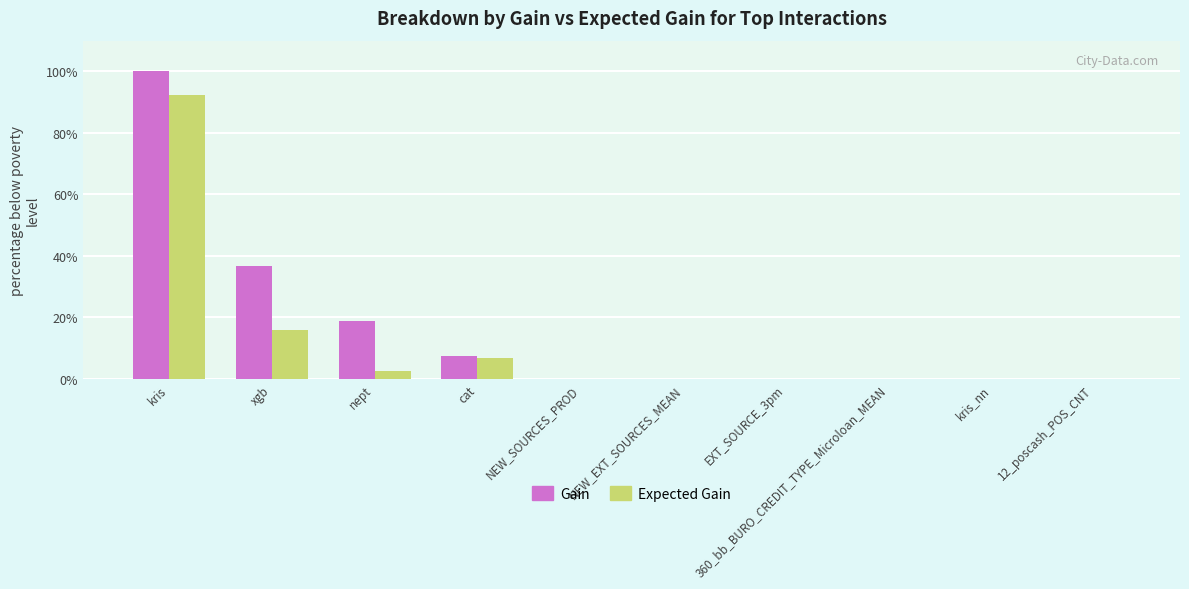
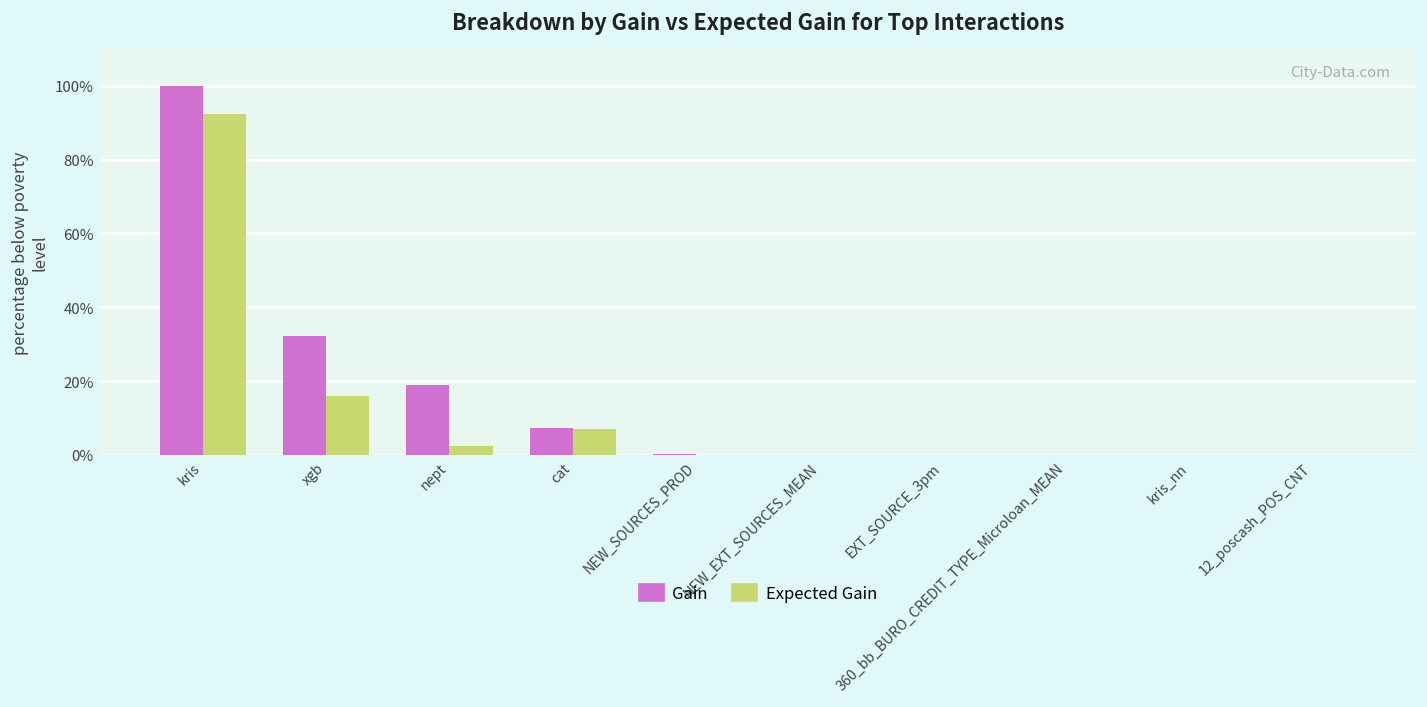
Gain, xgb: 37% -> 32%
